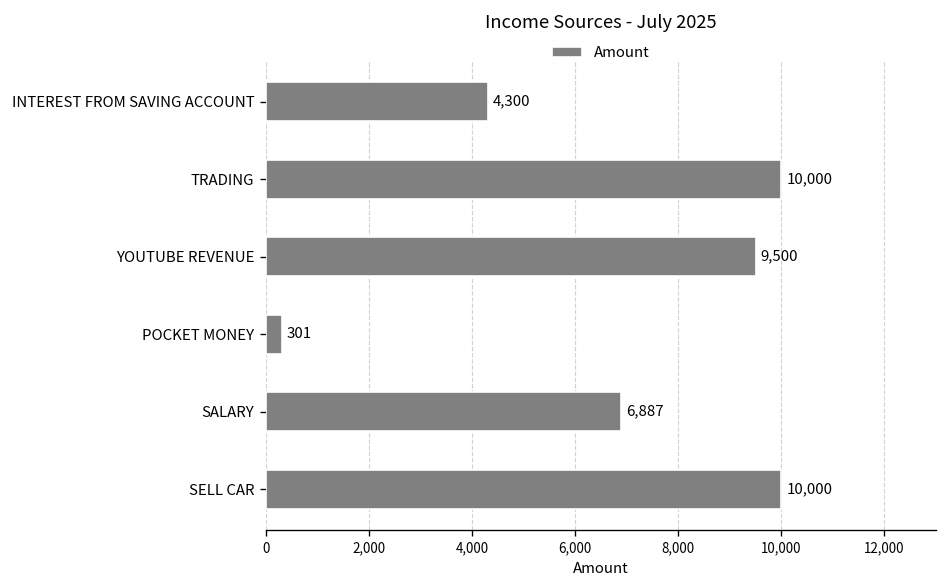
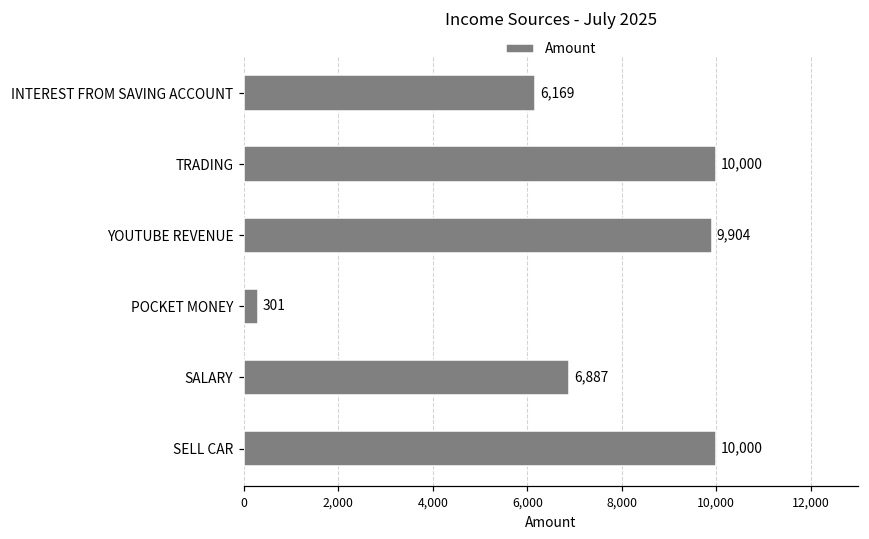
INTEREST FROM SAVING ACCOUNT: 4,300 -> 6,169
YOUTUBE REVENUE: 9,500 -> 9,904
